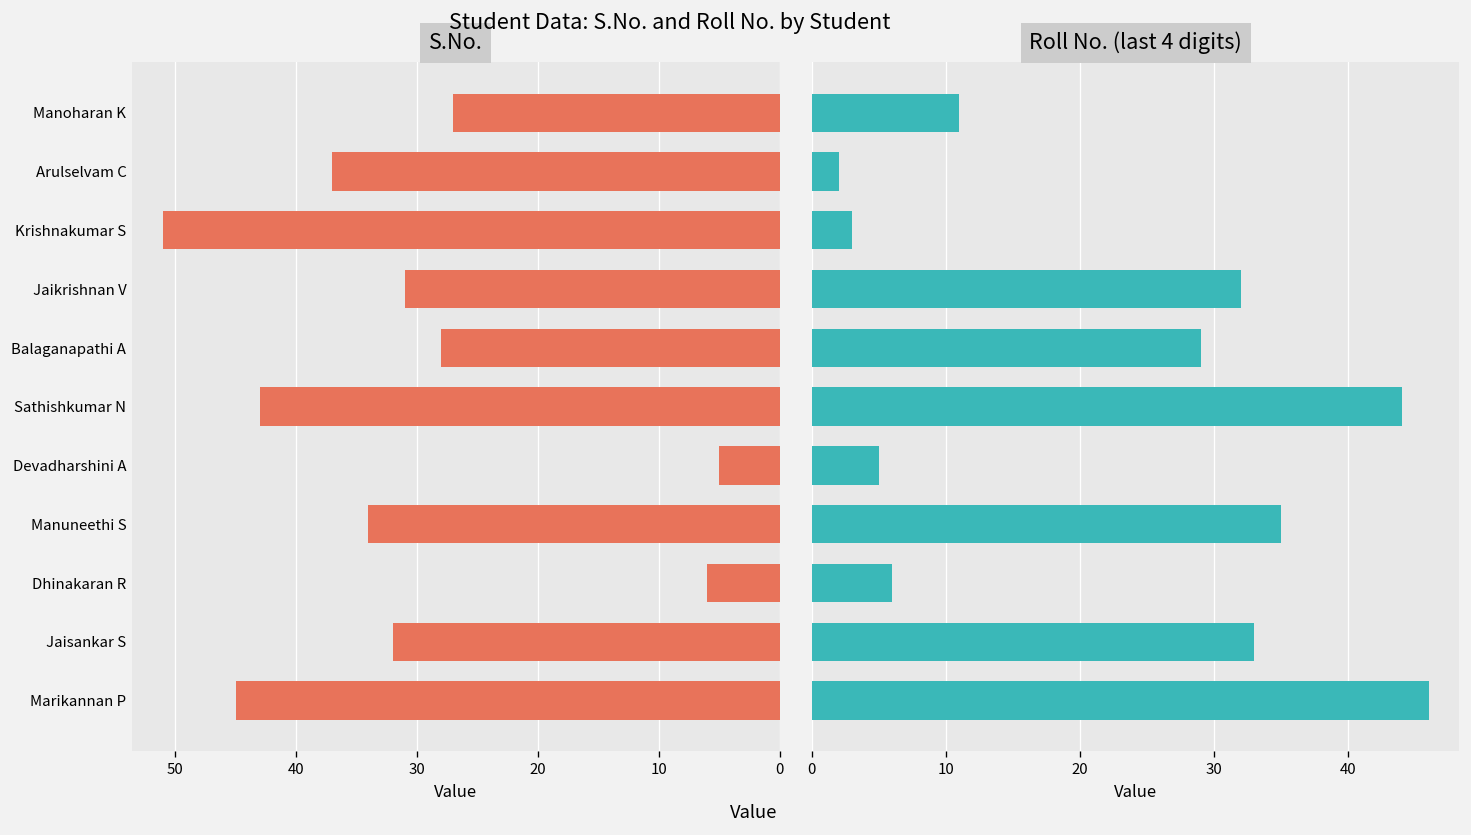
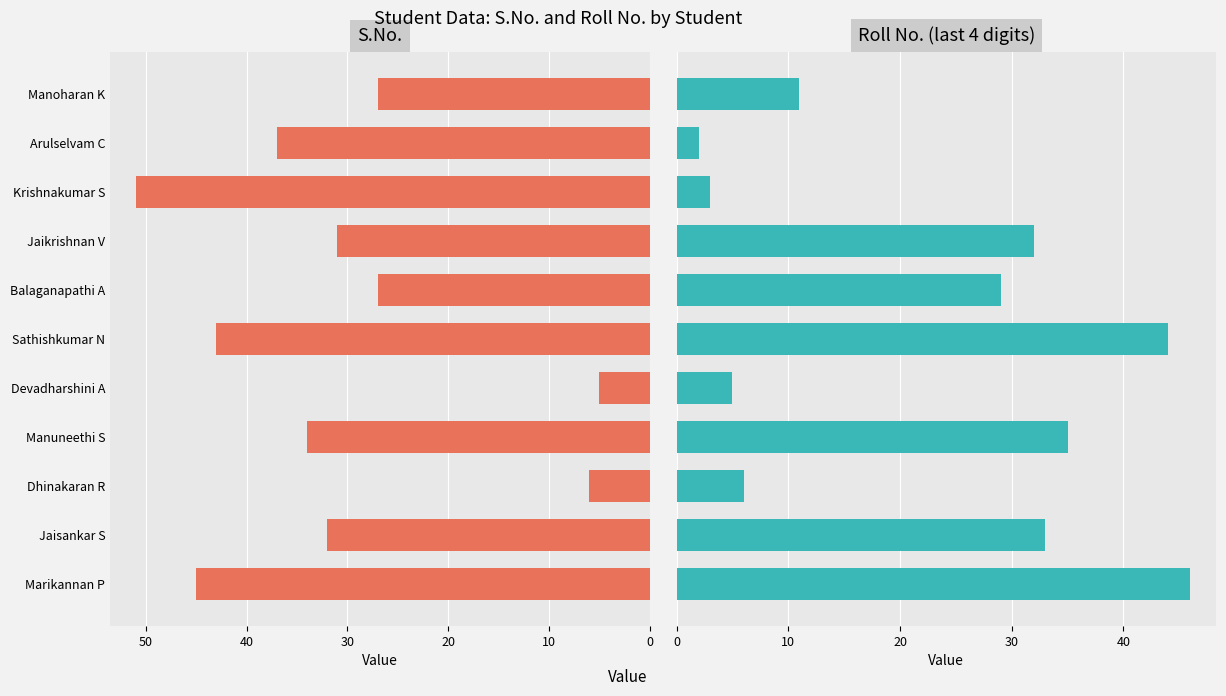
S.No., Balaganapathi A: 28 -> 27
